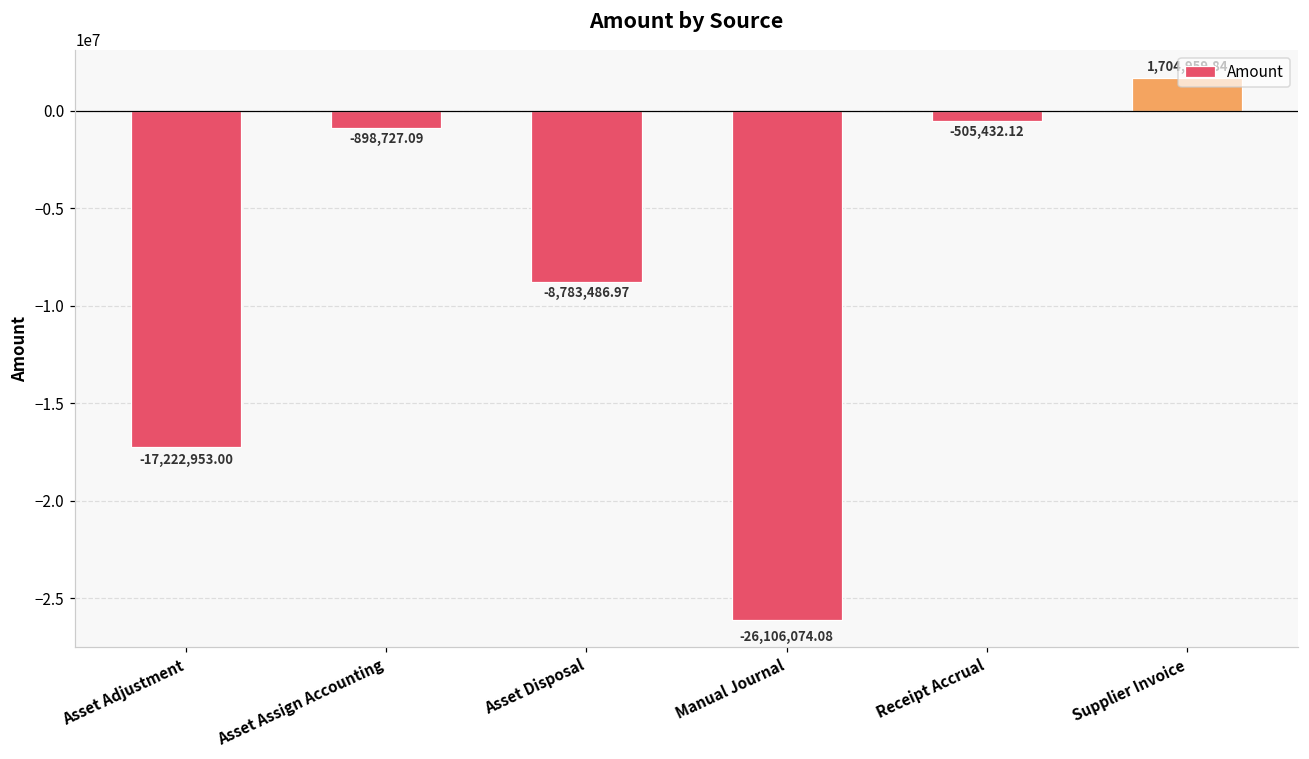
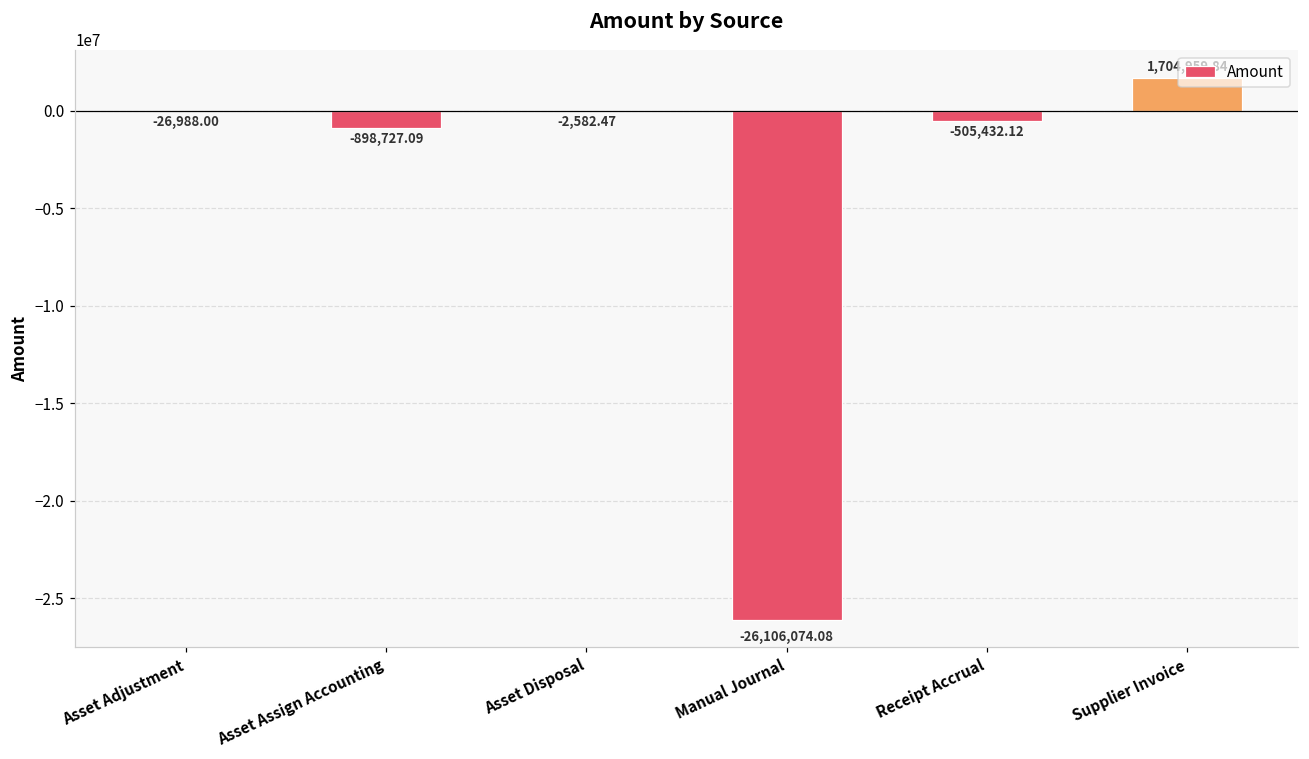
Asset Adjustment: -17,222,953.00 -> -26,988.00
Asset Disposal: -8,783,486.97 -> -2,582.47
